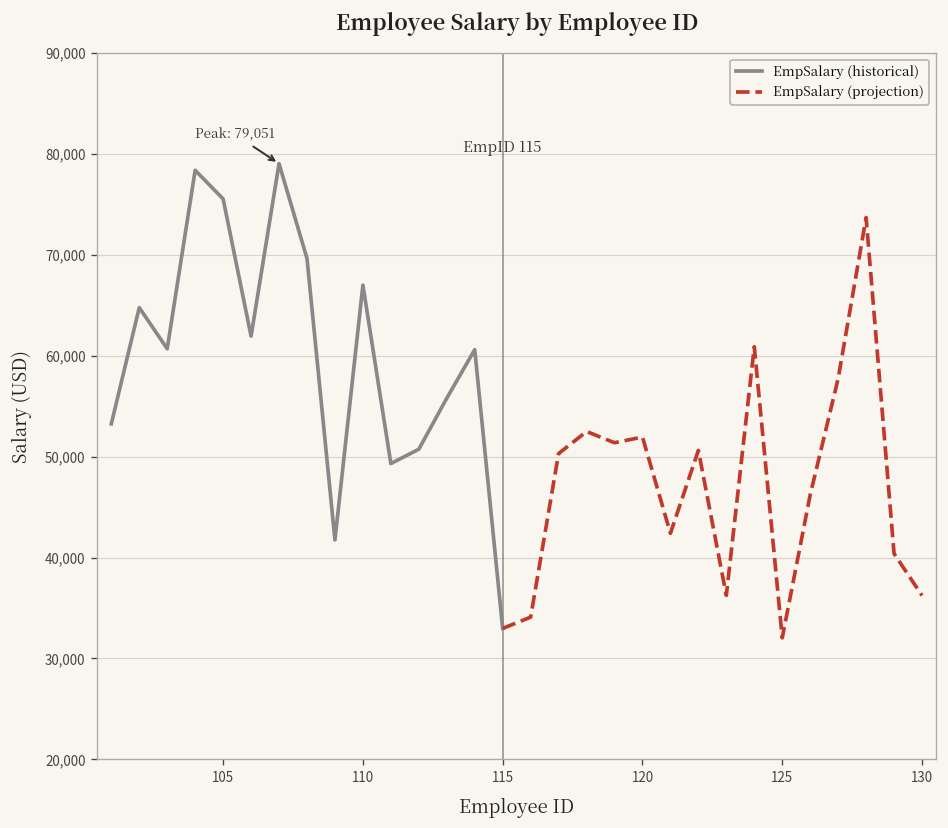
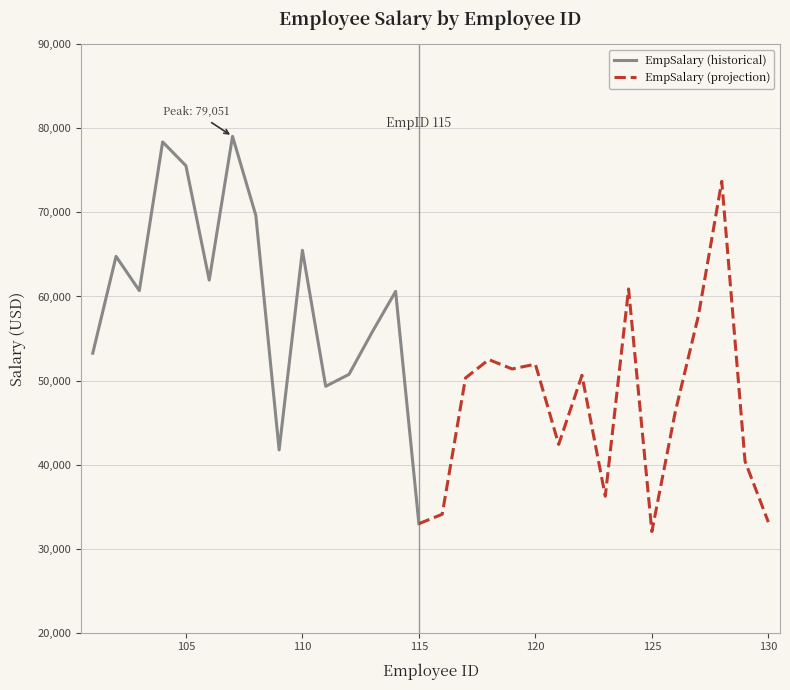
EmpSalary (historical), 110: 67,000 -> 66,000
EmpSalary (projection), 130: 36,000 -> 33,000
